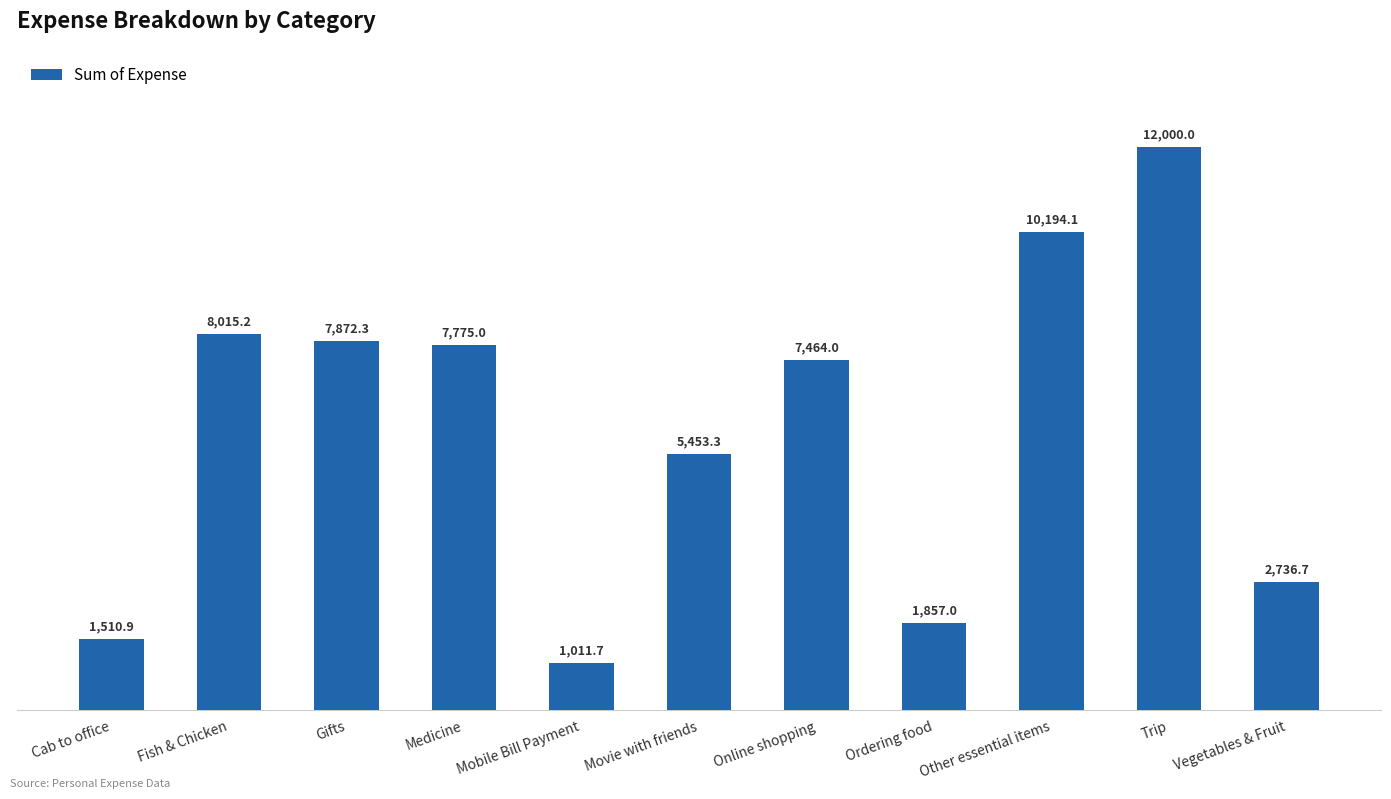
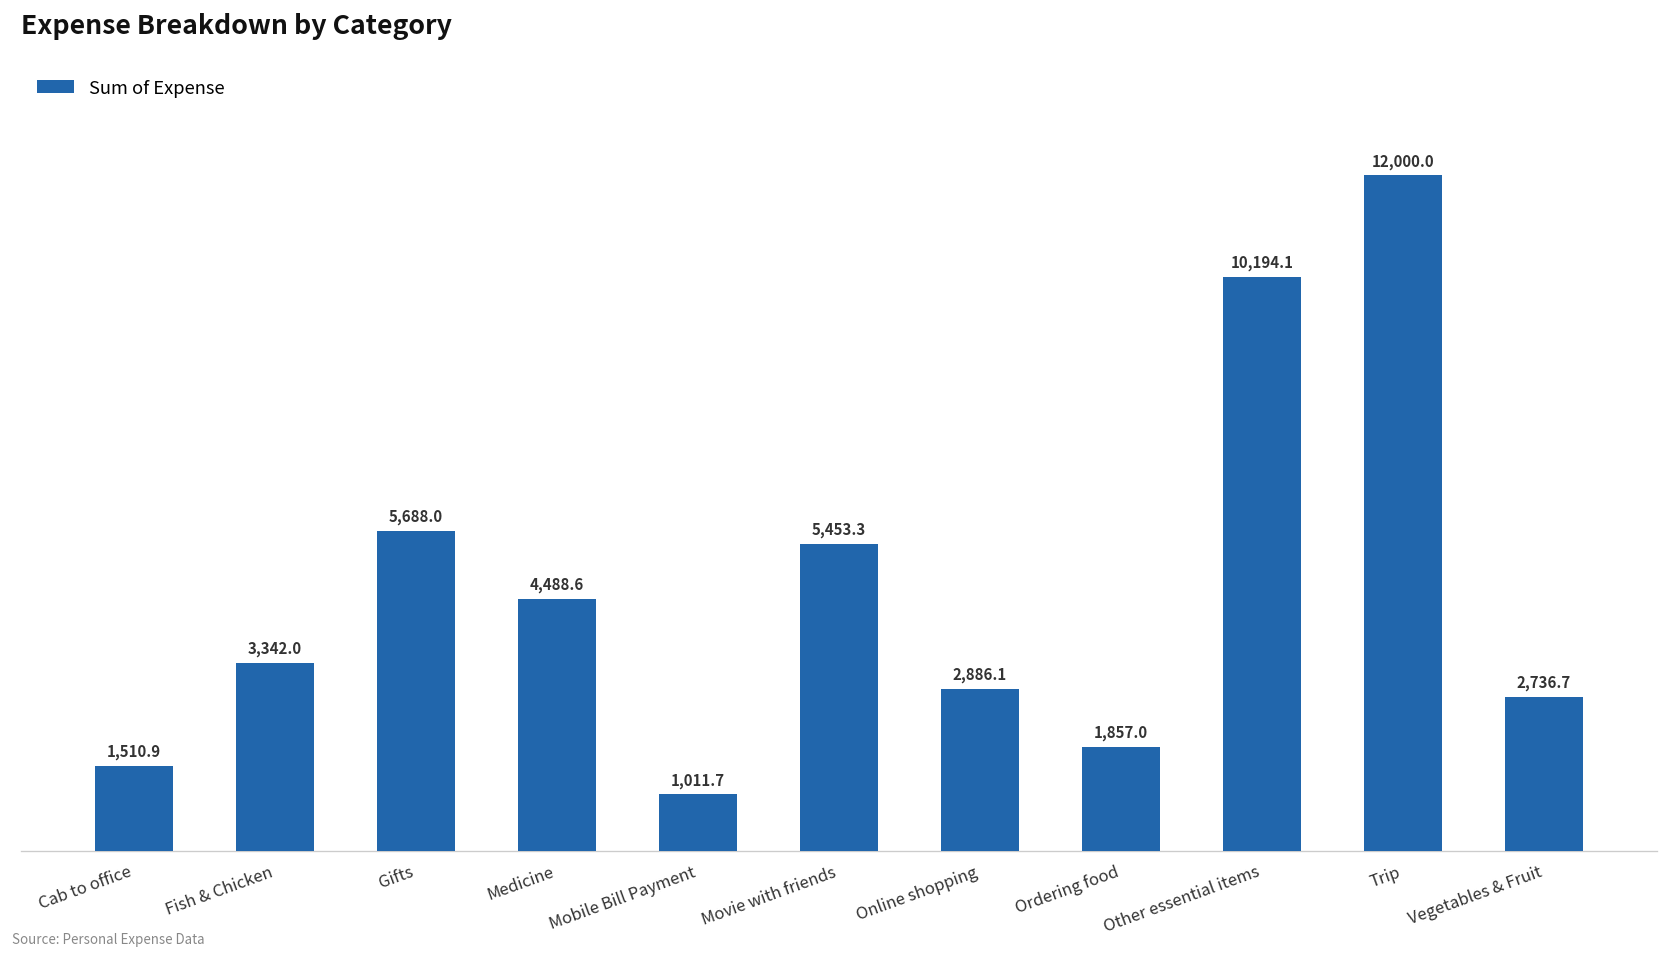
Fish & Chicken: 8,015.2 -> 3,342.0
Gifts: 7,872.3 -> 5,688.0
Medicine: 7,775.0 -> 4,488.6
Online shopping: 7,464.0 -> 2,886.1
